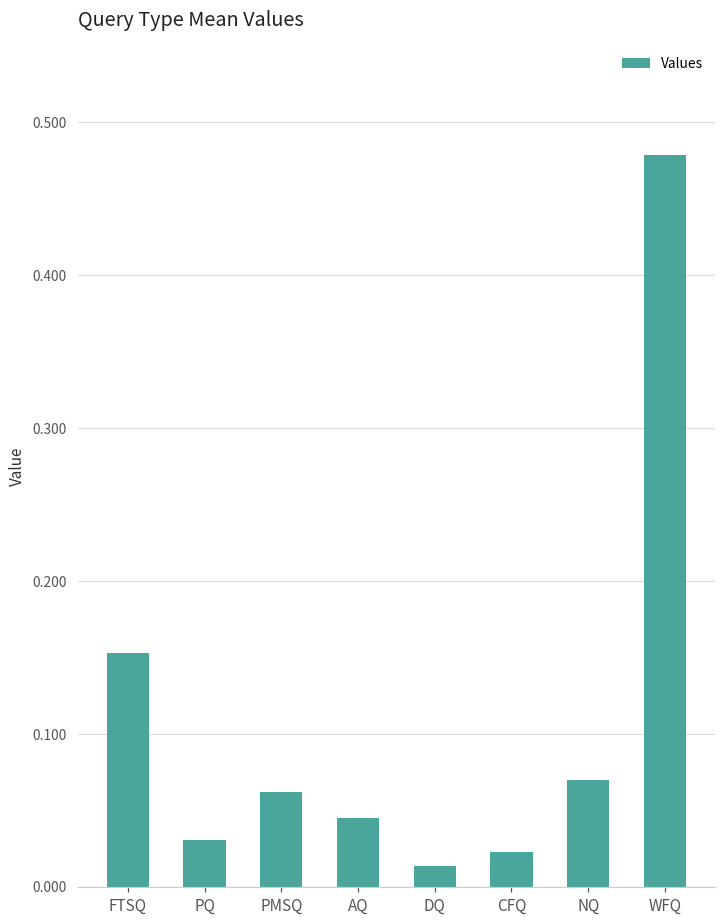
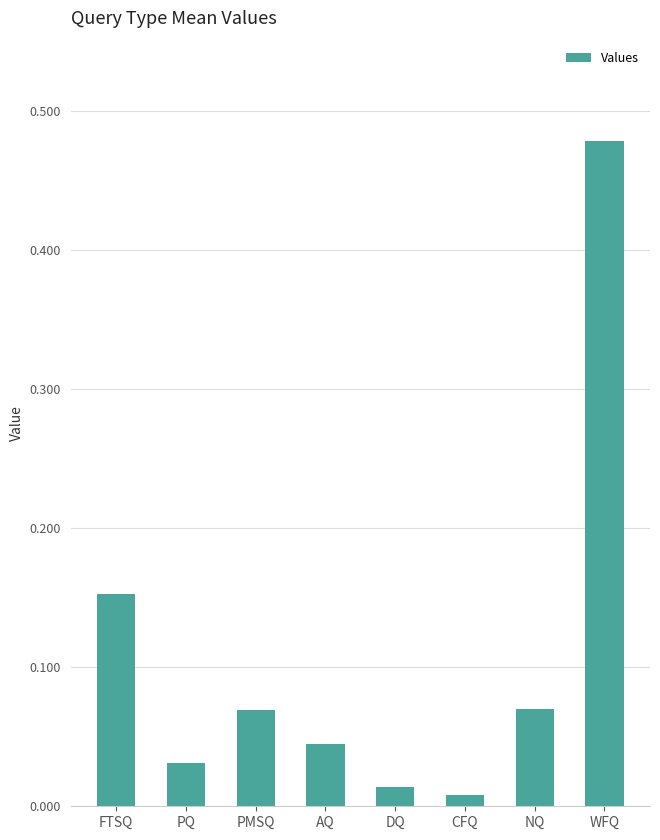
PMSQ: 0.062 -> 0.069
CFQ: 0.023 -> 0.008
